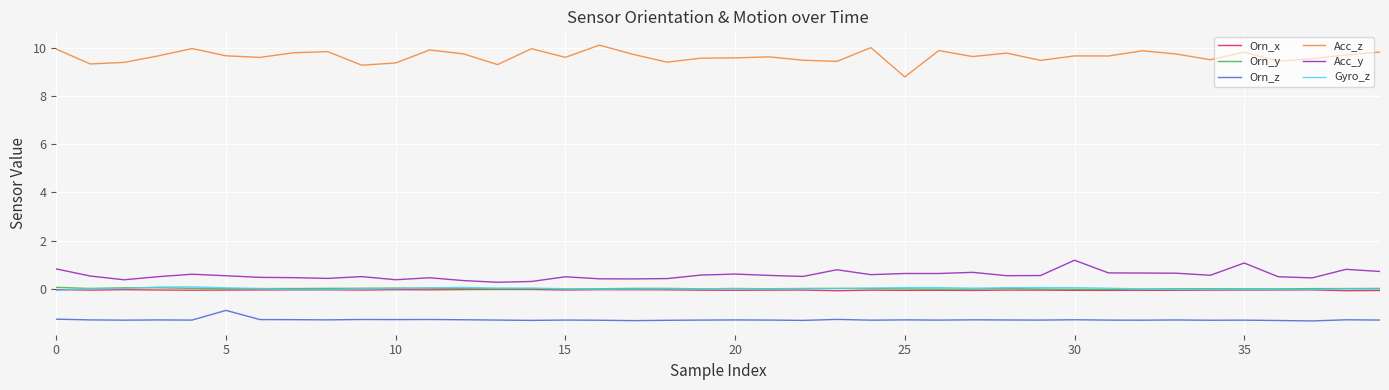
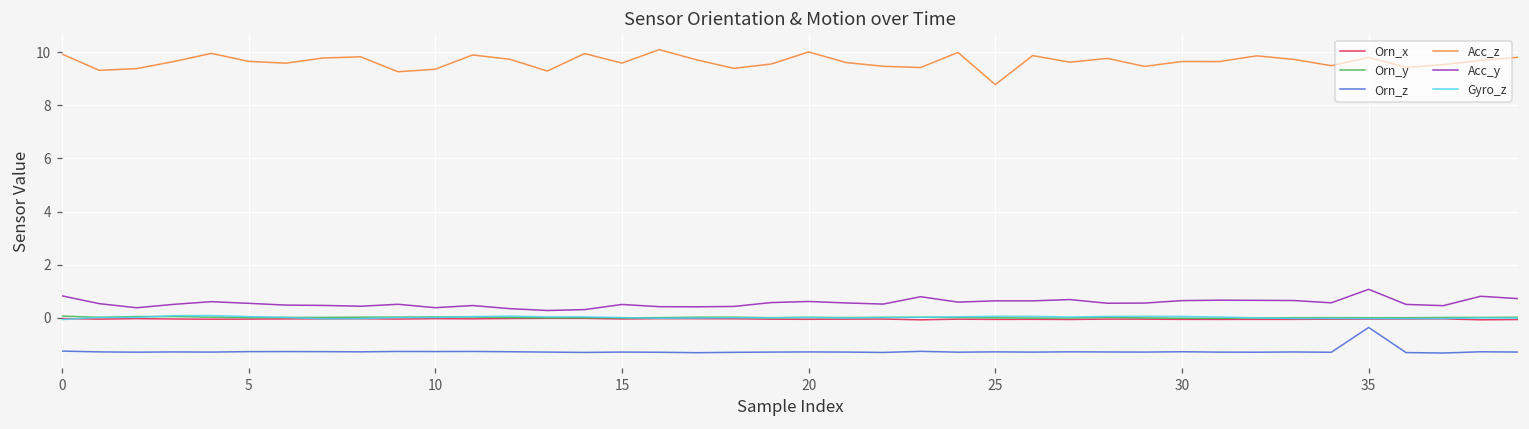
Orn_z, 5: -0.9 -> -1.3
Acc_z, 20: 9.6 -> 10.0
Acc_y, 30: 1.2 -> 0.6
Orn_z, 35: -1.3 -> -0.4
